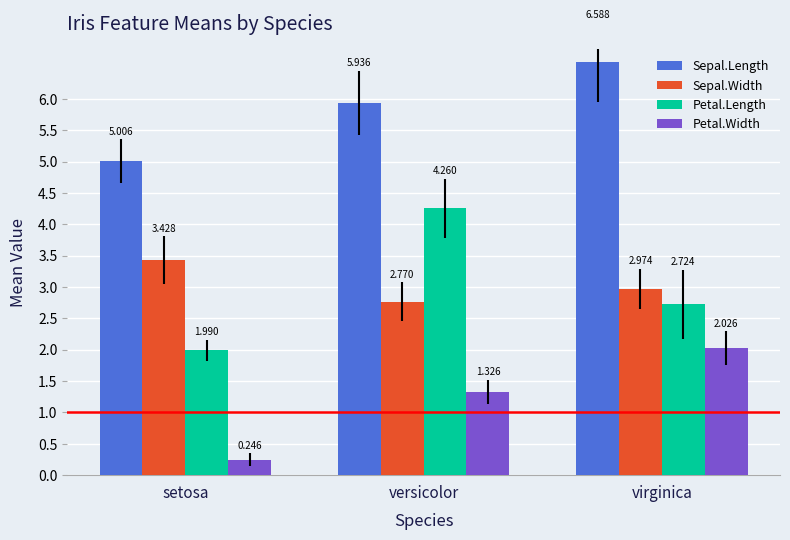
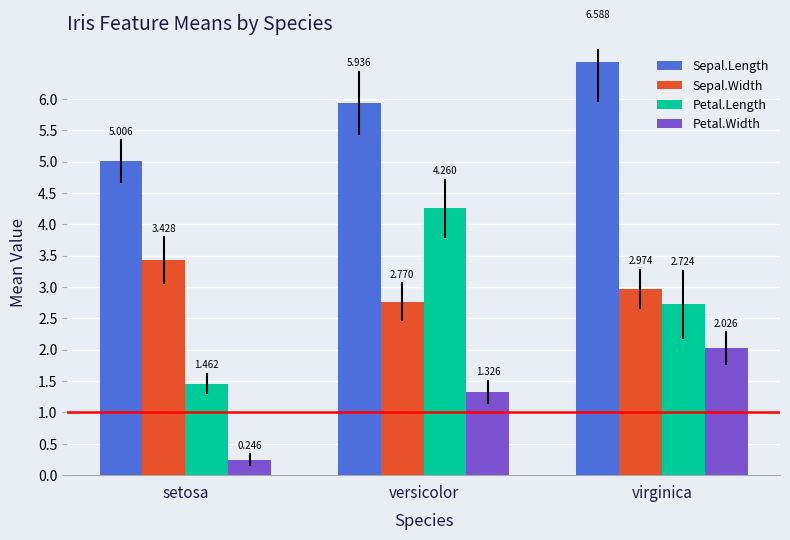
Petal.Length, setosa: 1.990 -> 1.462
